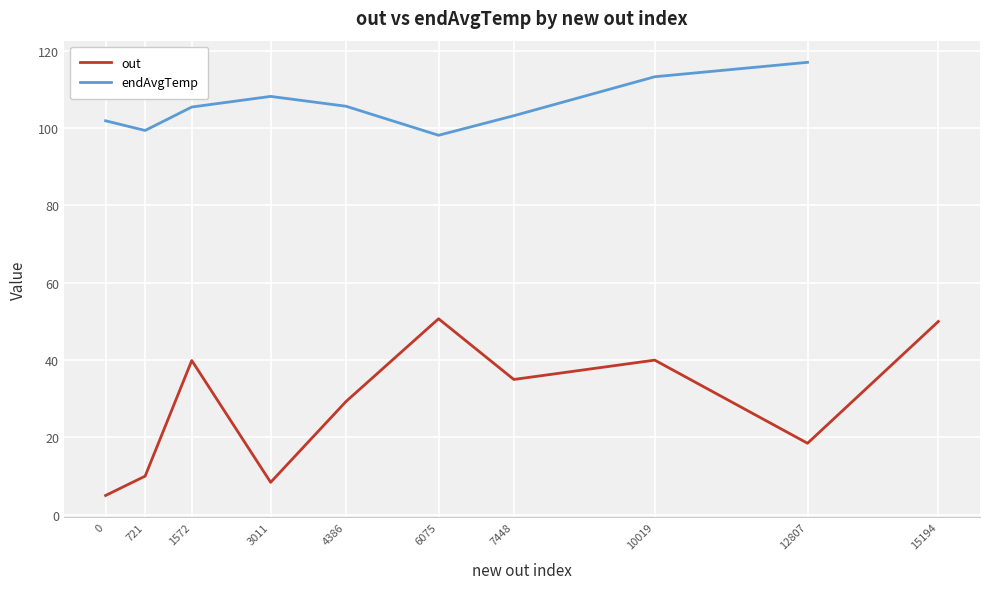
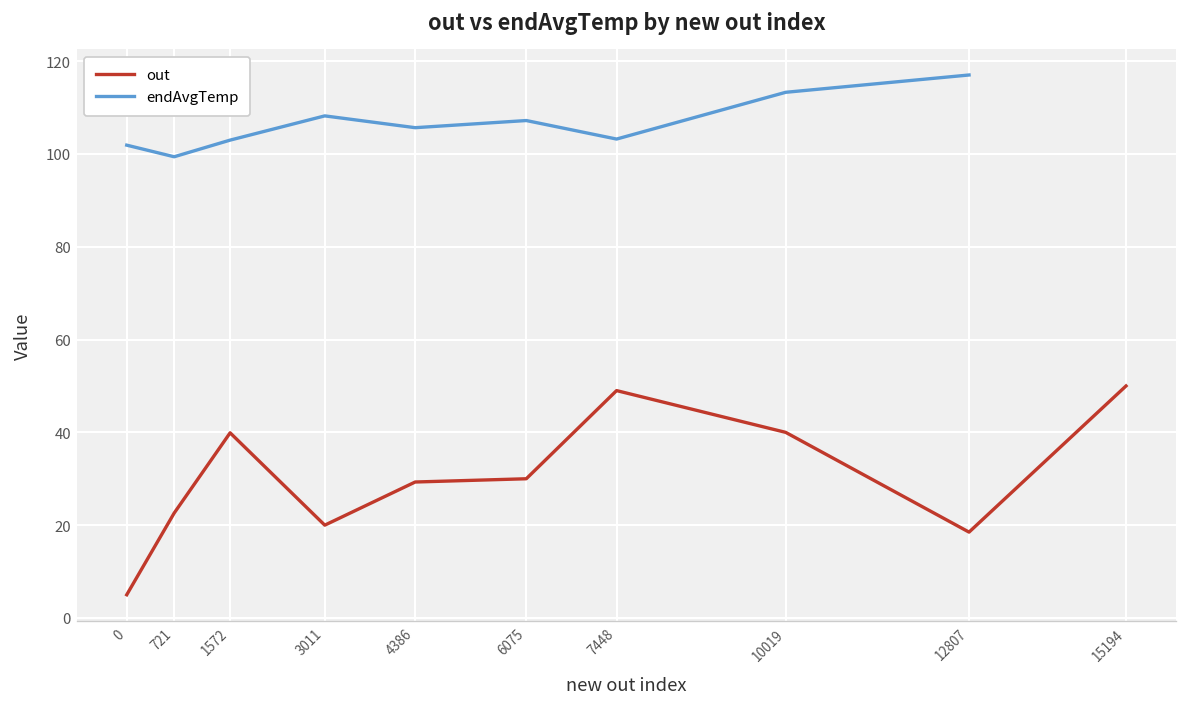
out, 721: 10 -> 23
endAvgTemp, 1572: 105 -> 103
out, 3011: 8 -> 20
out, 6075: 51 -> 30
endAvgTemp, 6075: 98 -> 107
out, 7448: 35 -> 49
